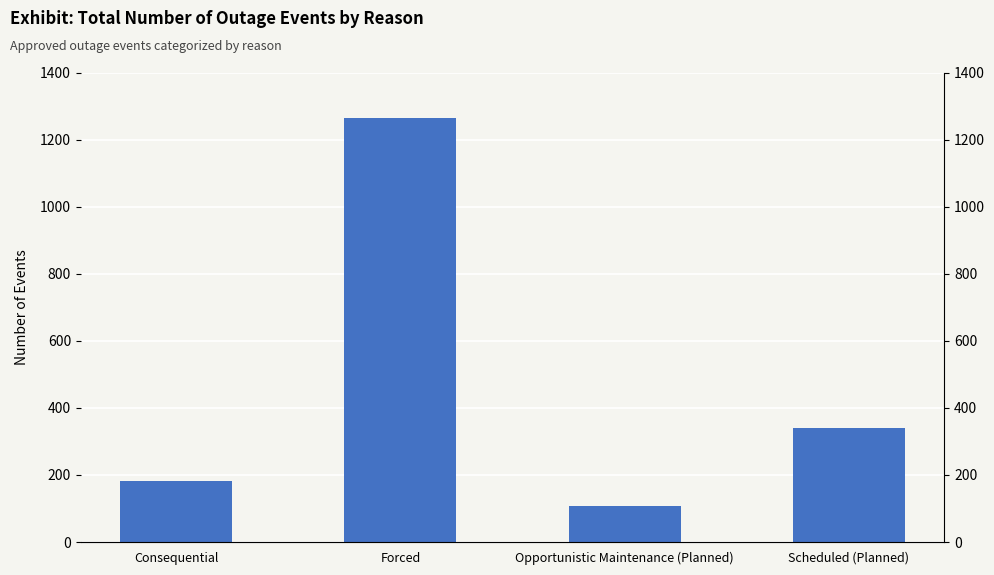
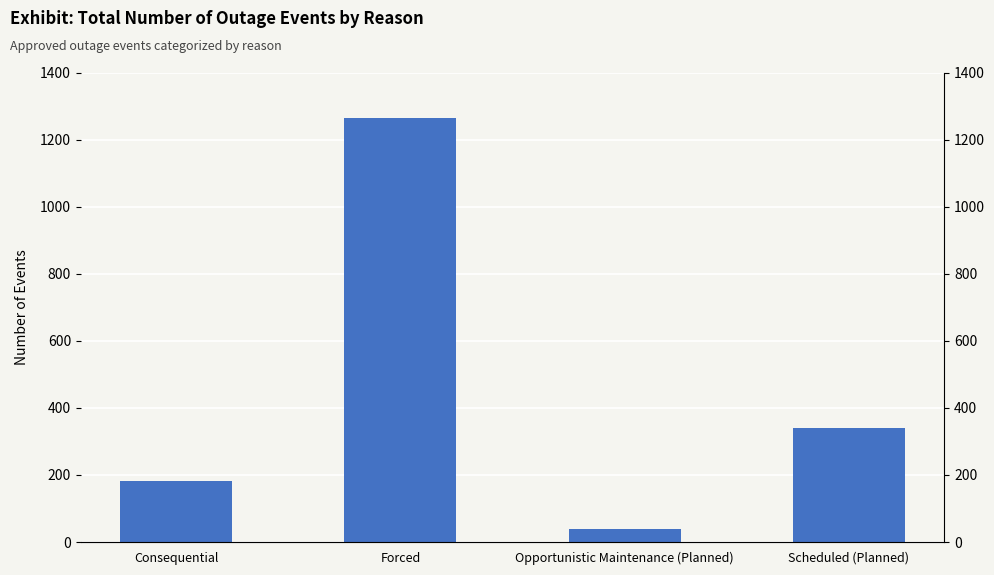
Opportunistic Maintenance (Planned): 110 -> 40
